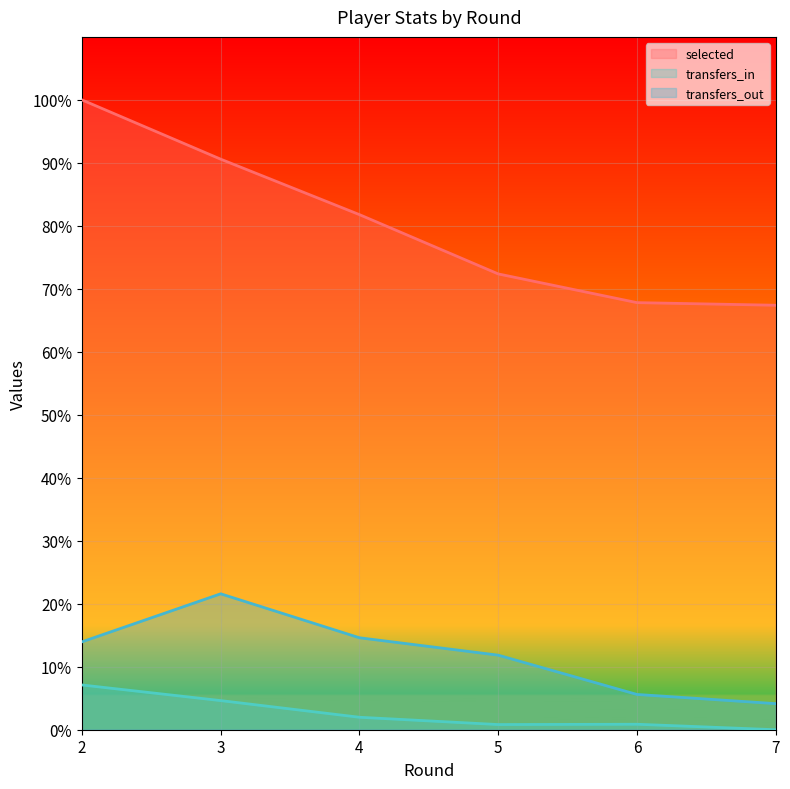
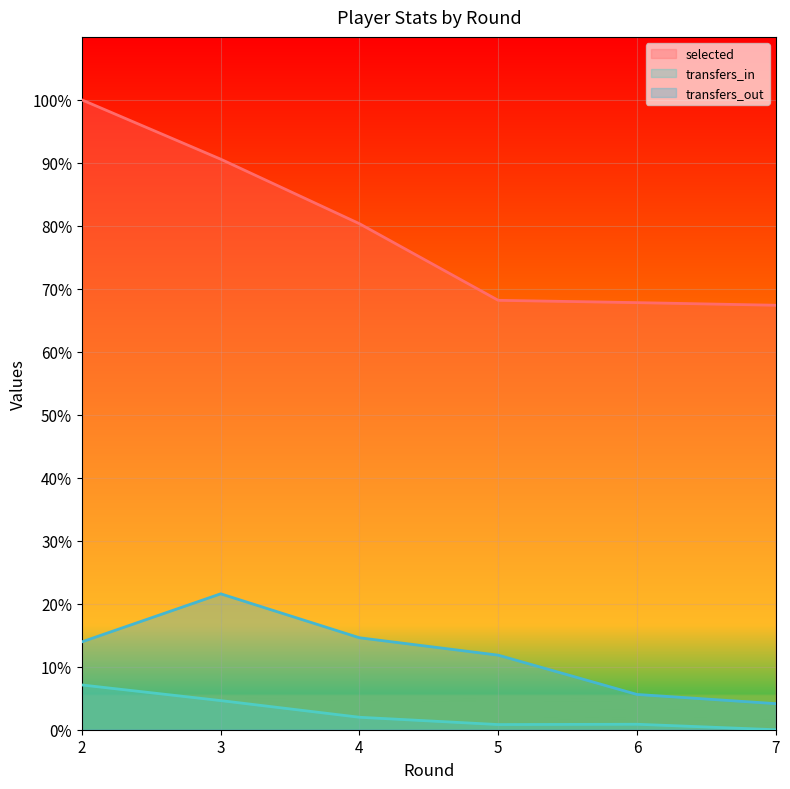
selected, 4: 82% -> 80%
selected, 5: 72% -> 68%
